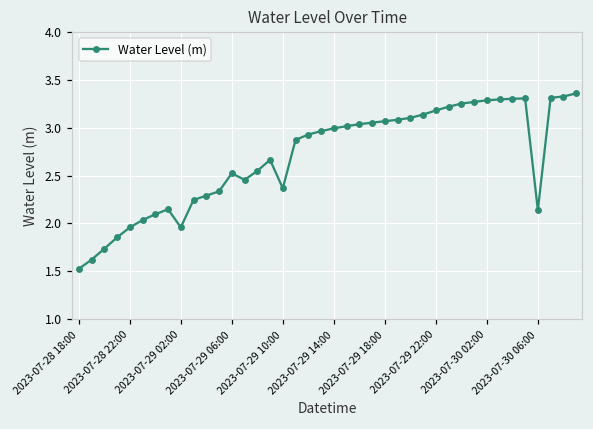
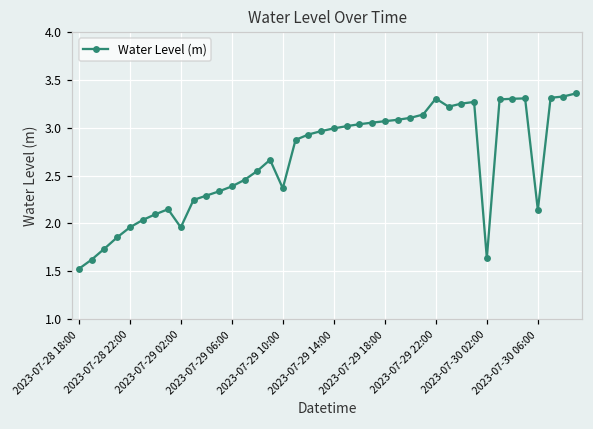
2023-07-29 06:00: 2.5 -> 2.4
2023-07-29 22:00: 3.2 -> 3.3
2023-07-30 02:00: 3.3 -> 1.6
